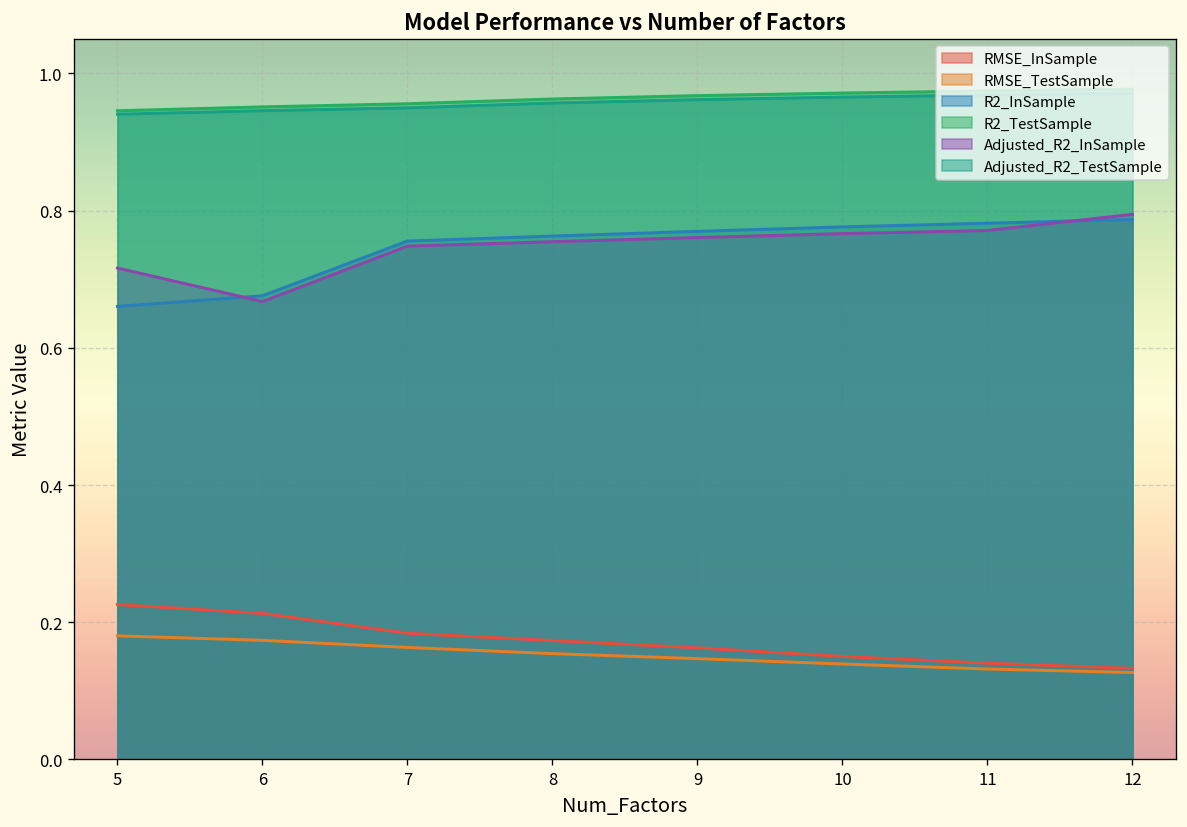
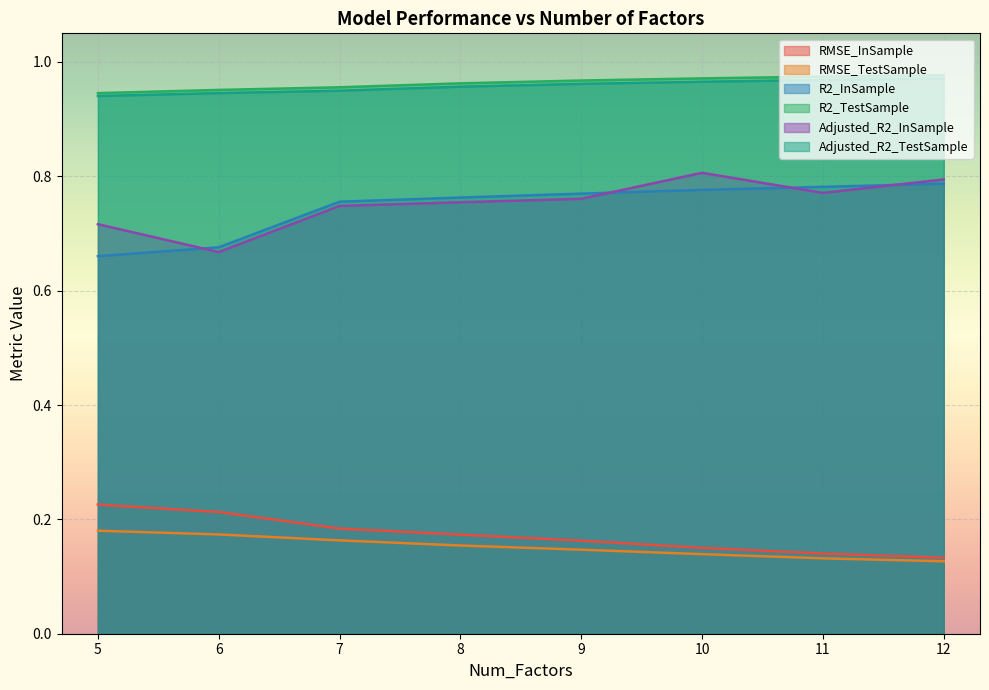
Adjusted_R2_InSample, 10: 0.77 -> 0.81
